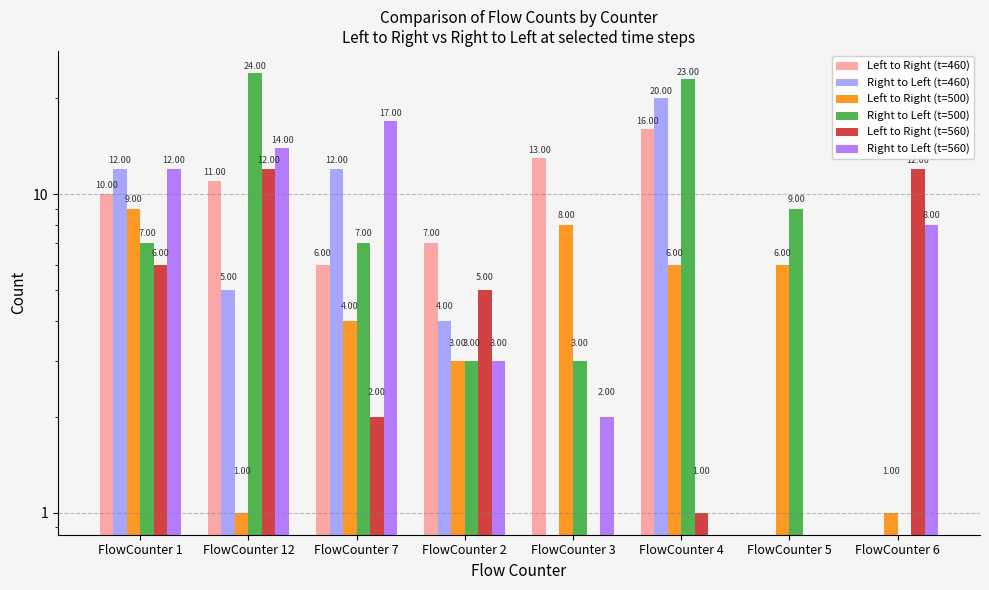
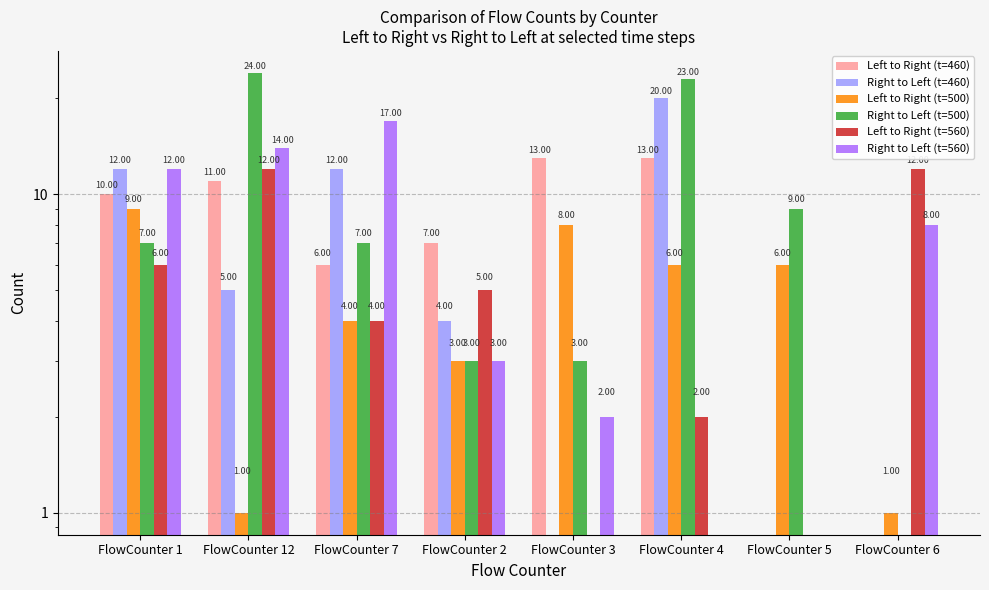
Left to Right (t=560), FlowCounter 7: 2.00 -> 4.00
Left to Right (t=460), FlowCounter 4: 16.00 -> 13.00
Left to Right (t=560), FlowCounter 4: 1.00 -> 2.00
